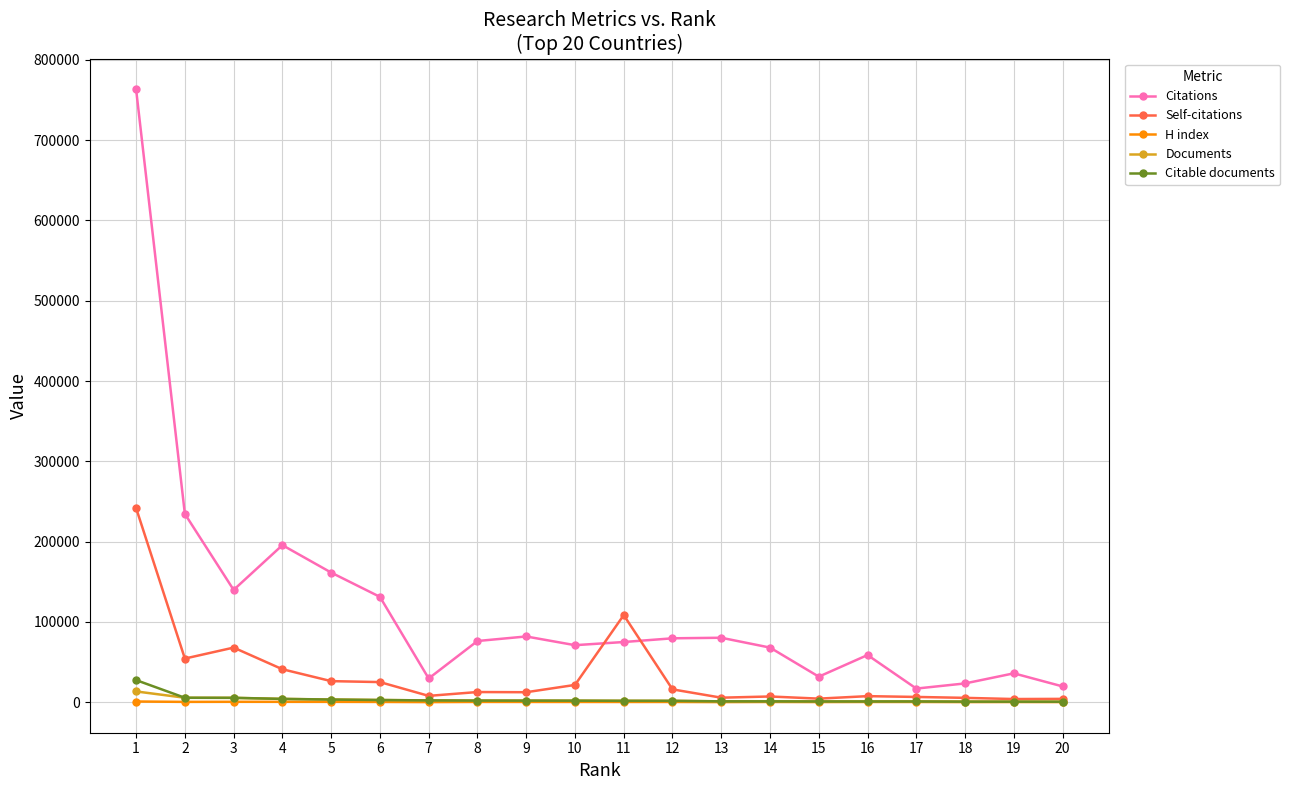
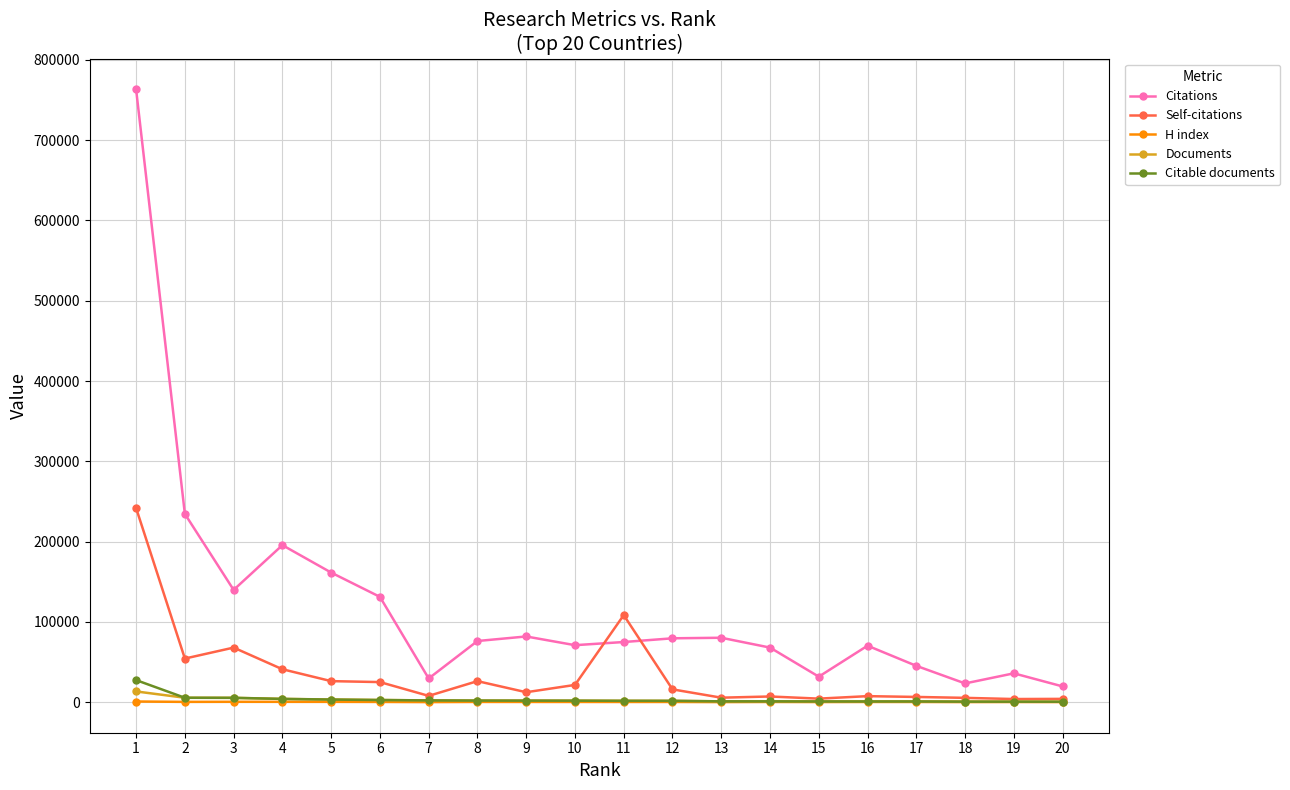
Self-citations, 8: 10000 -> 30000
Citations, 16: 60000 -> 70000
Citations, 17: 20000 -> 50000
